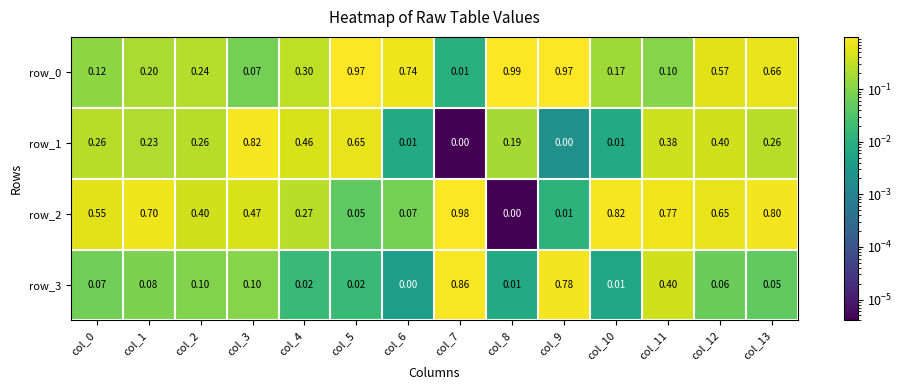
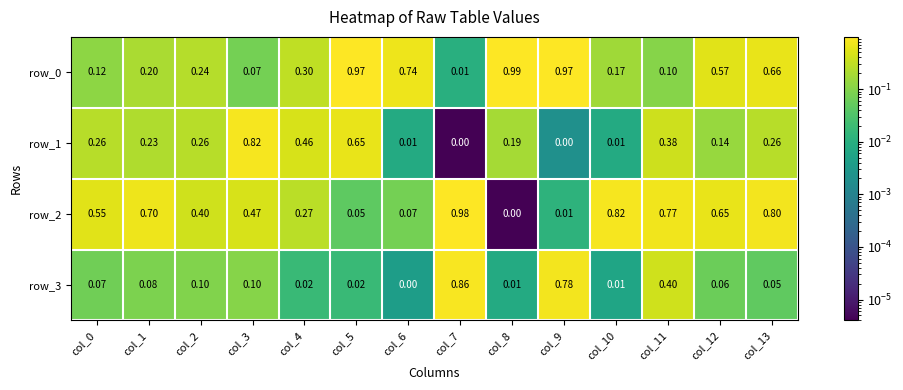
row_1, col_12: 0.40 -> 0.14
